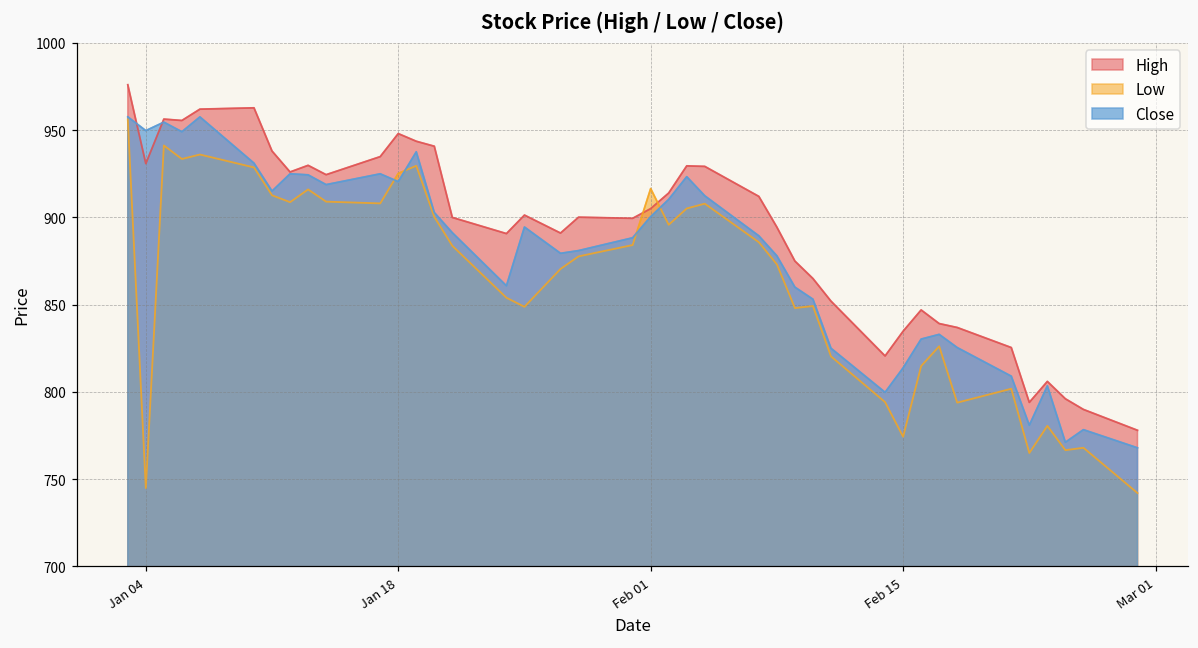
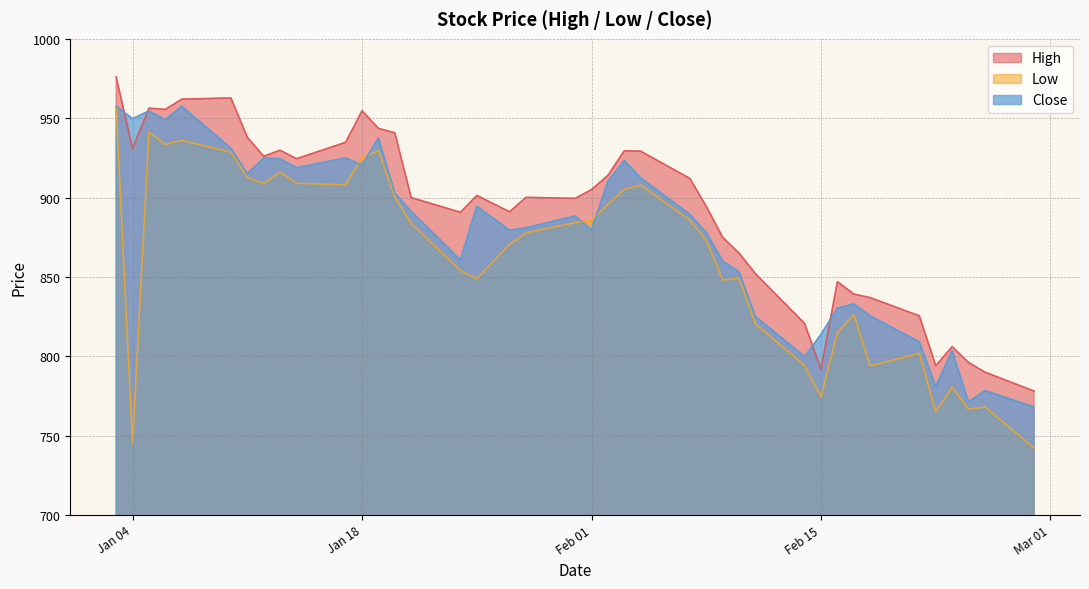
High, Jan 18: 948 -> 955
Low, Feb 01: 917 -> 886
Close, Feb 01: 900 -> 880
High, Feb 15: 835 -> 792
